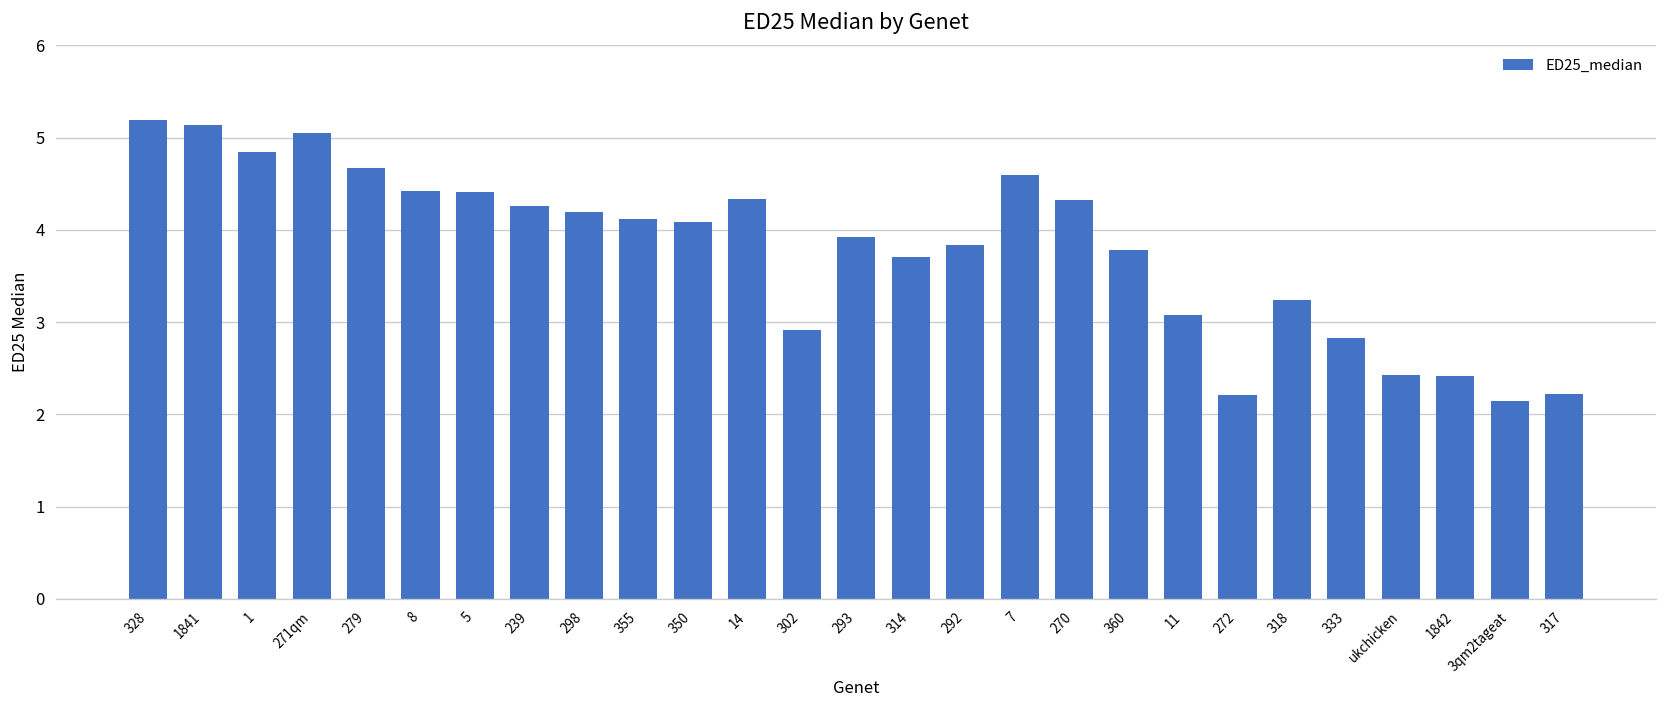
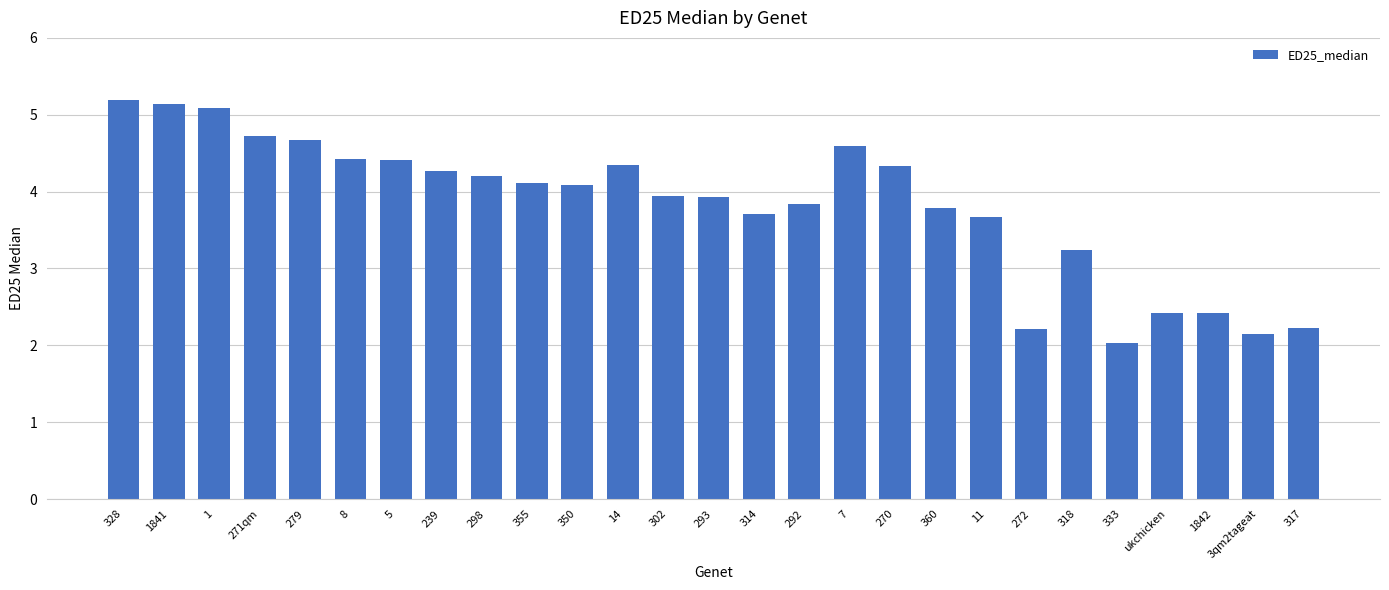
1: 4.8 -> 5.1
271qm: 5.0 -> 4.7
302: 2.9 -> 3.9
11: 3.1 -> 3.7
333: 2.8 -> 2.0
